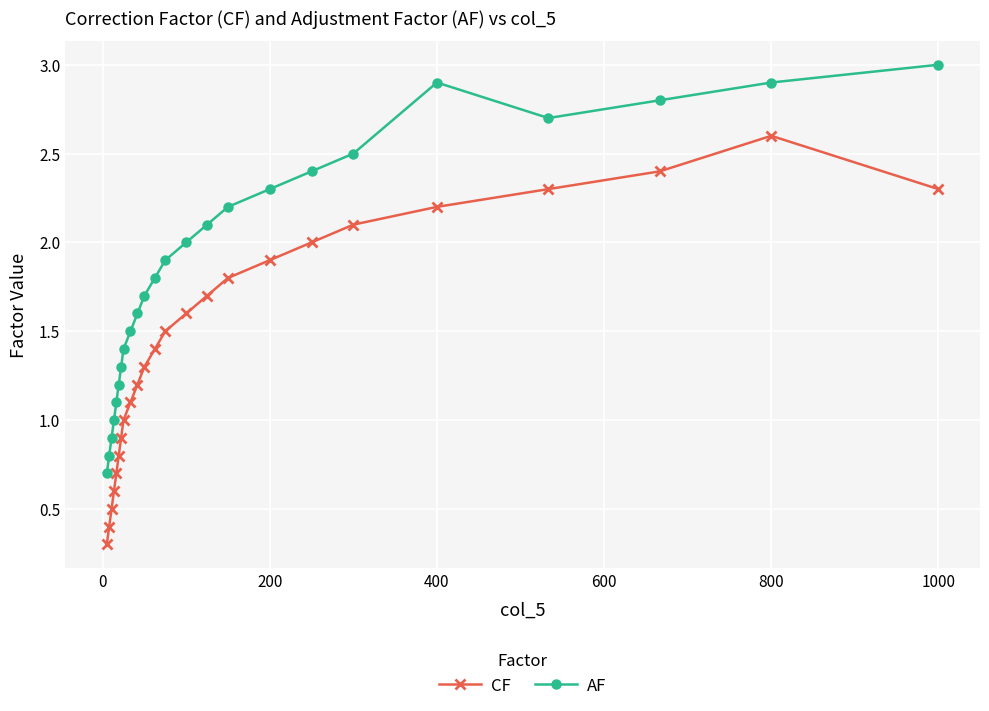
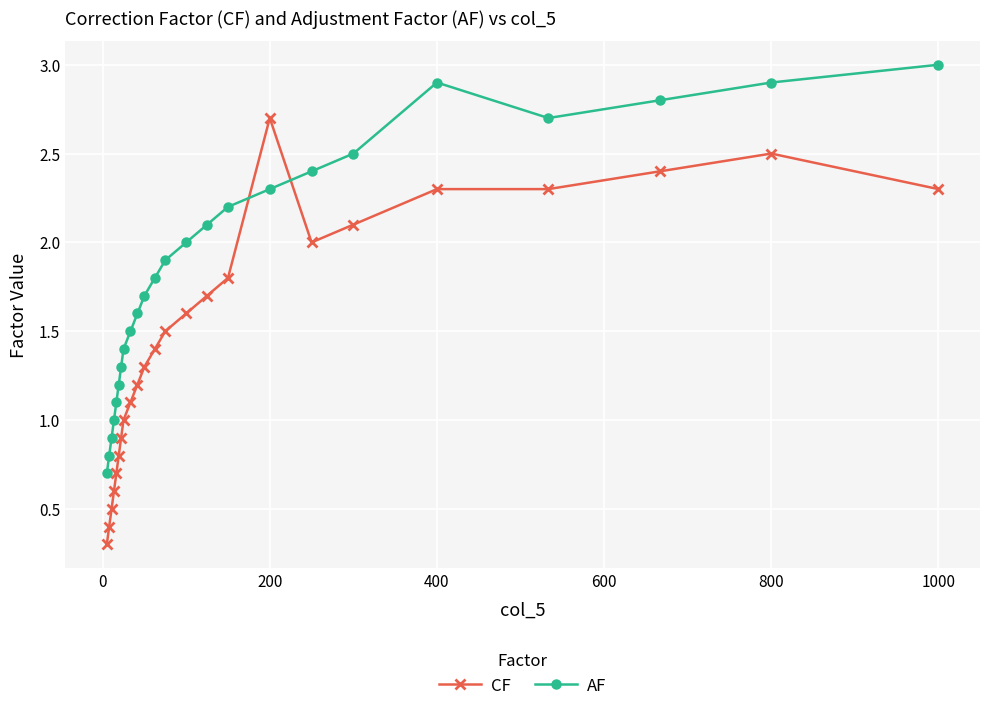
CF, 200: 1.9 -> 2.7
CF, 400: 2.2 -> 2.3
CF, 800: 2.6 -> 2.5
